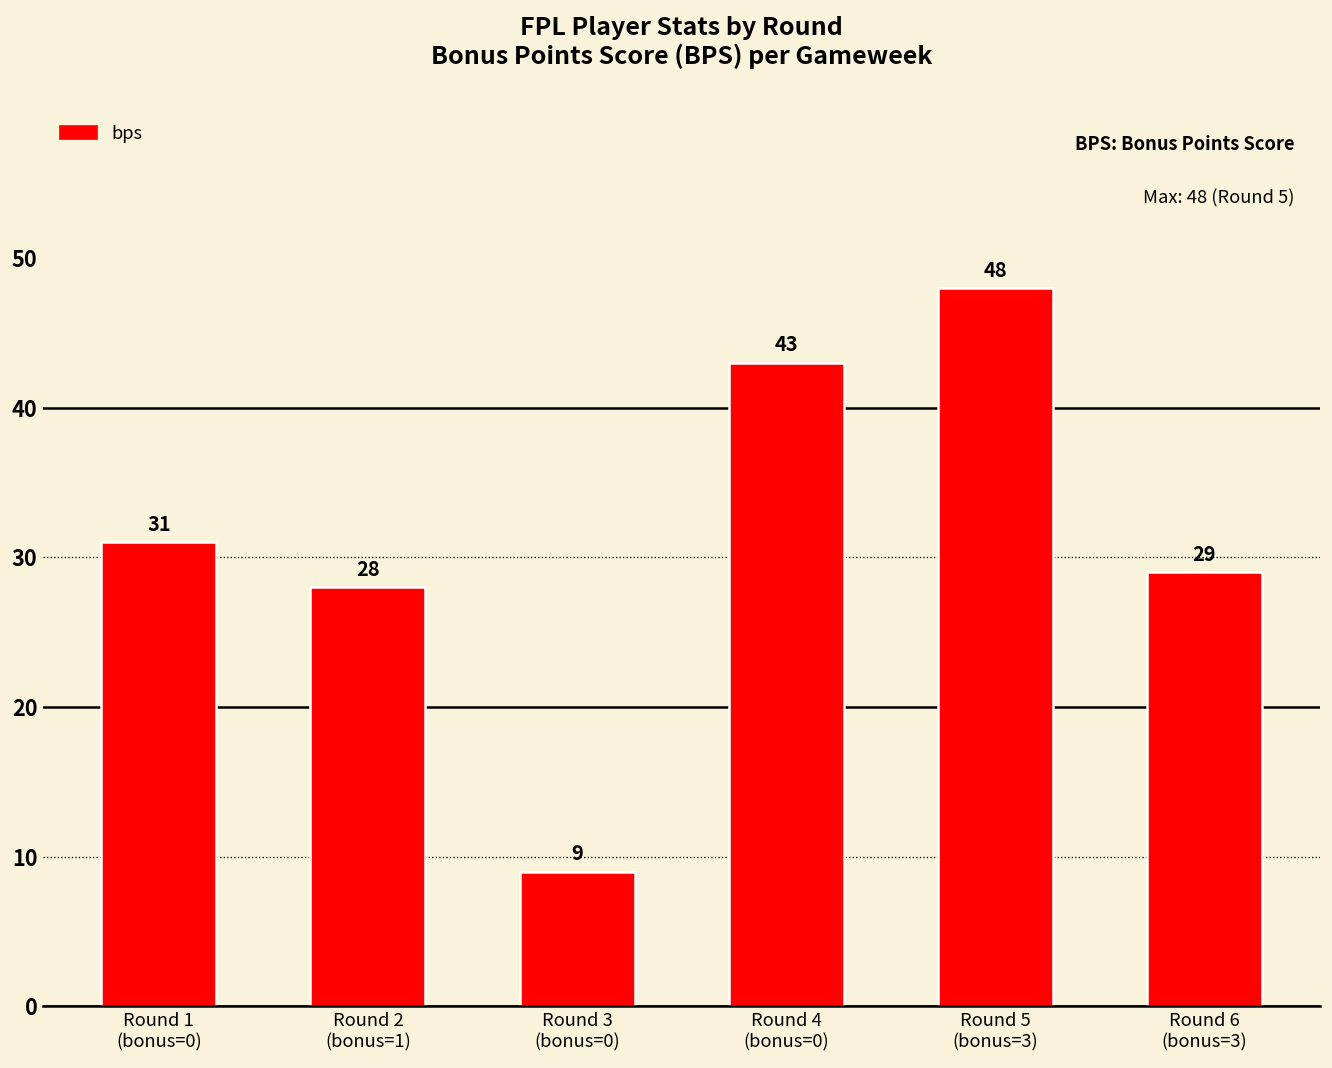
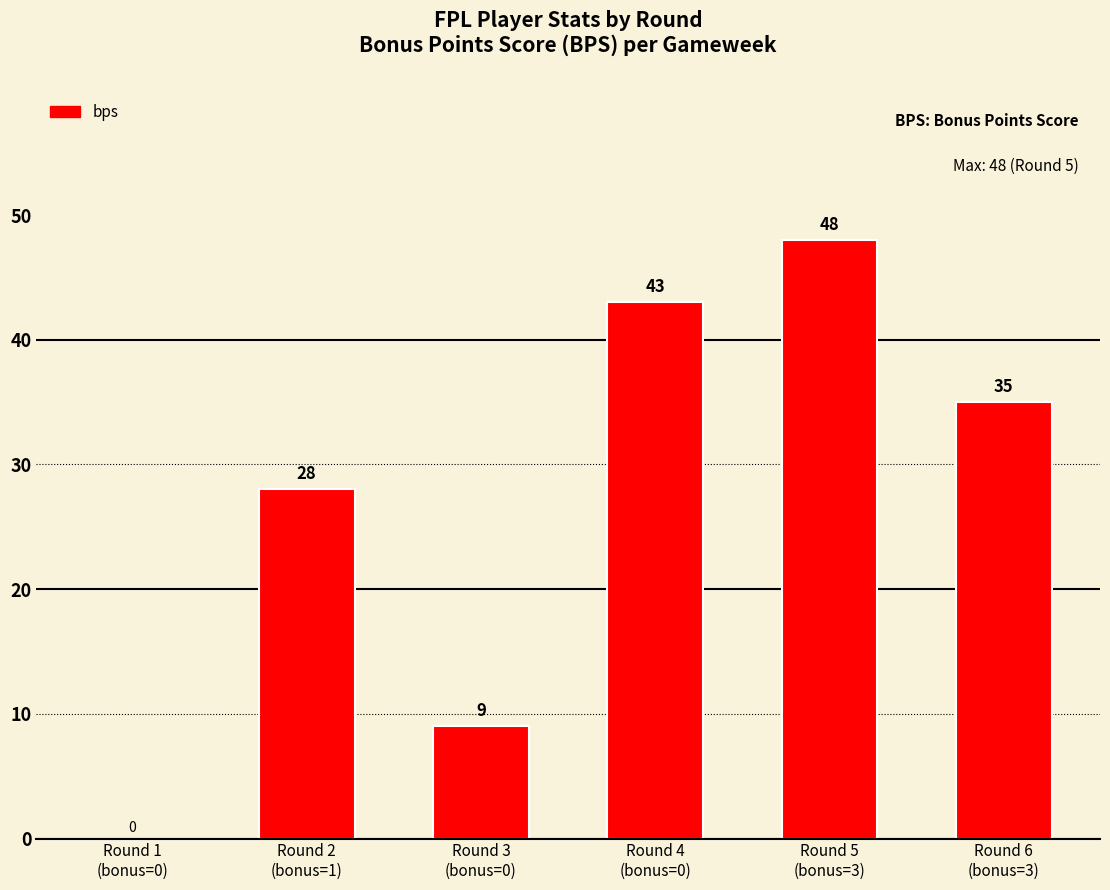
Round 1 (bonus=0): 31 -> 0
Round 6 (bonus=3): 29 -> 35
